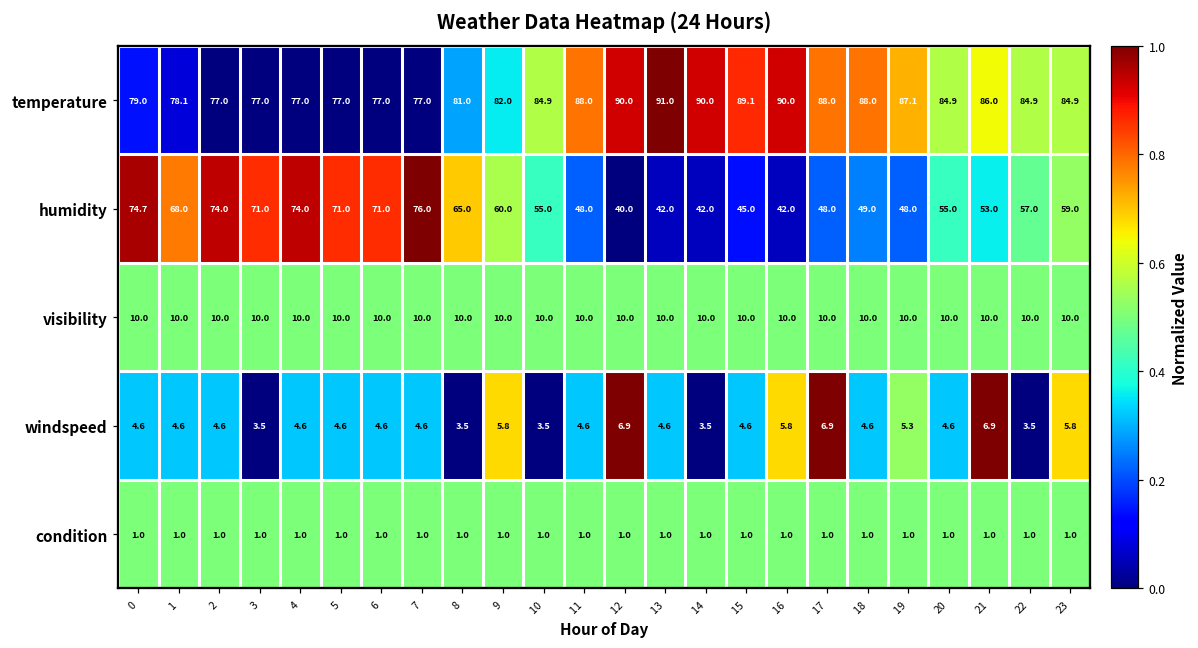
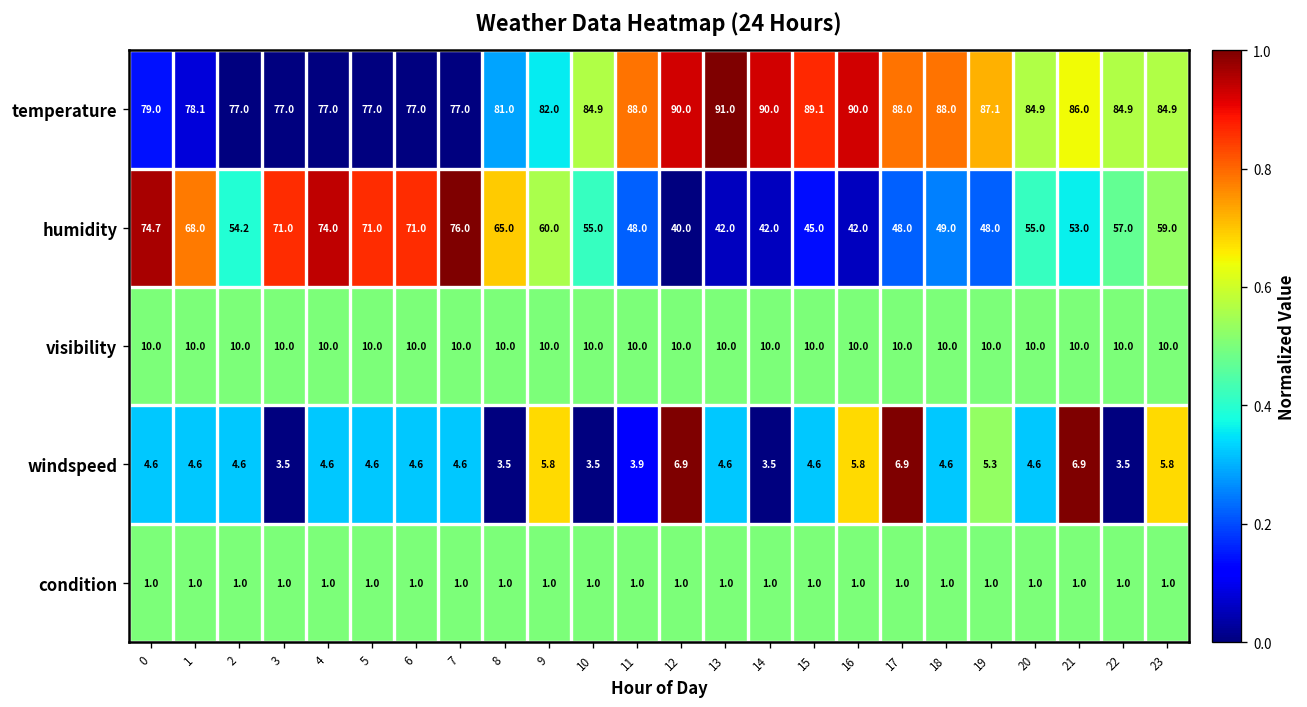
humidity, 2: 74.0 -> 54.2
windspeed, 11: 4.6 -> 3.9
